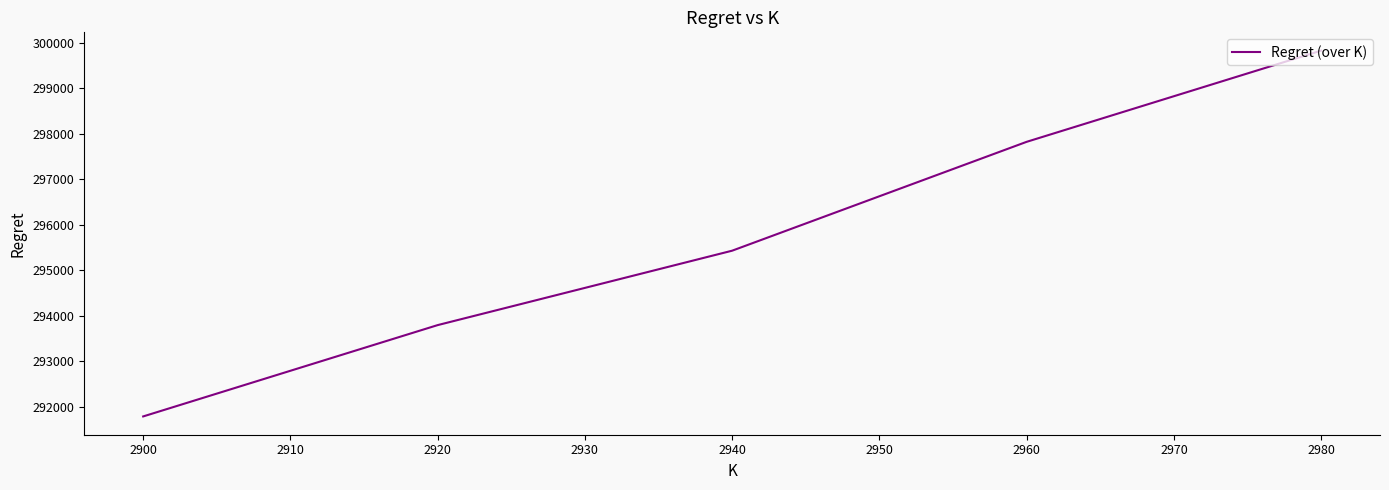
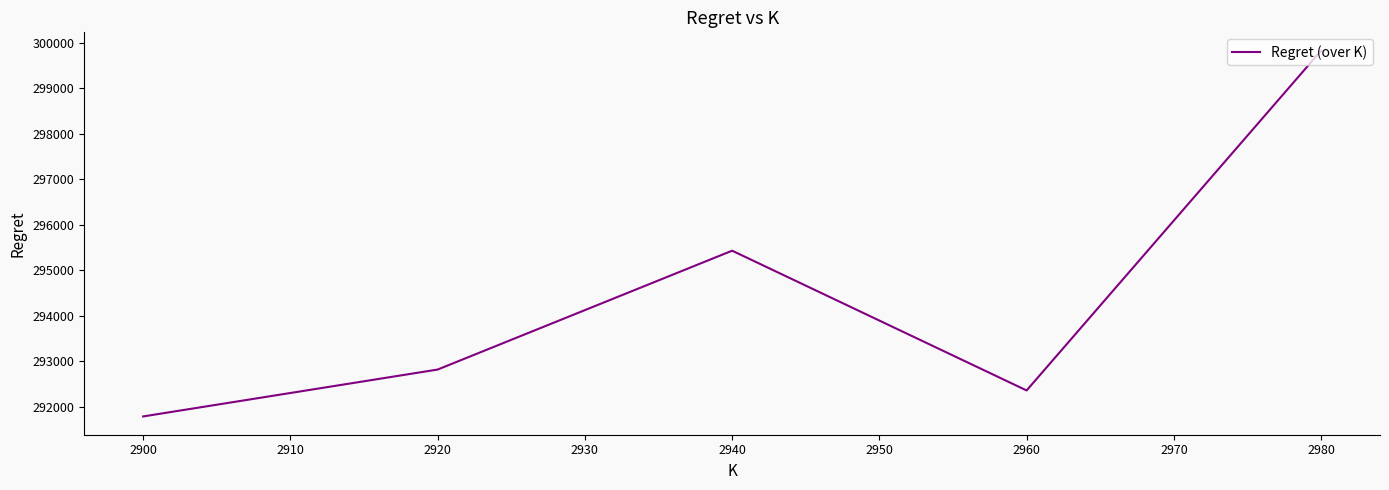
2920: 293800 -> 292800
2960: 297800 -> 292400
